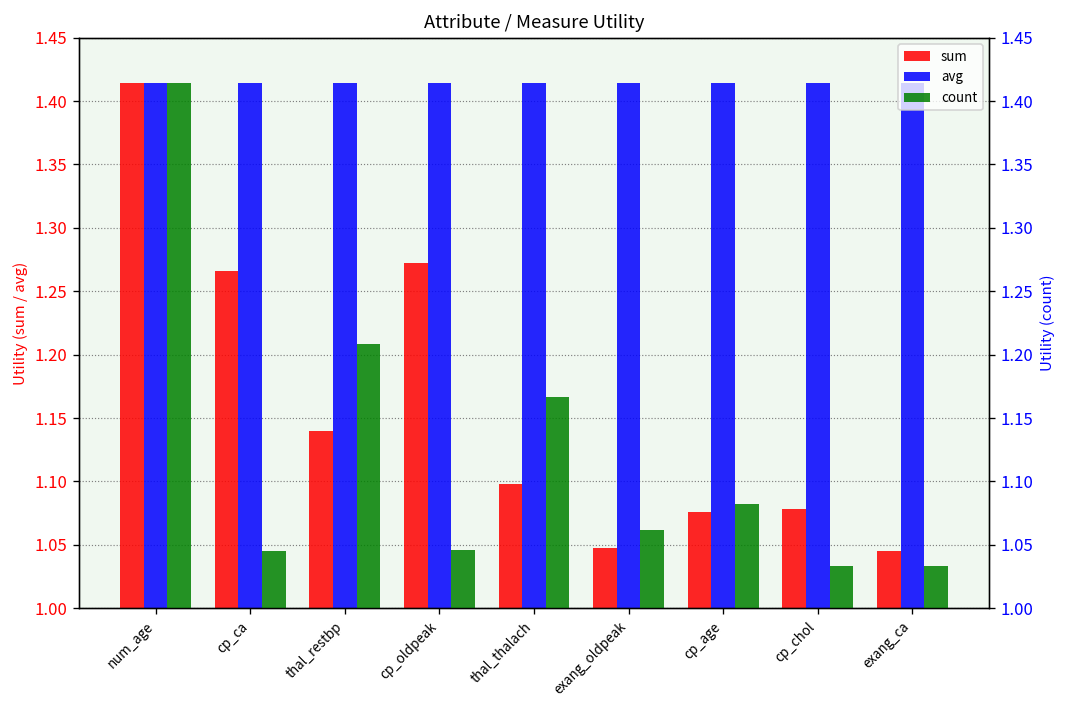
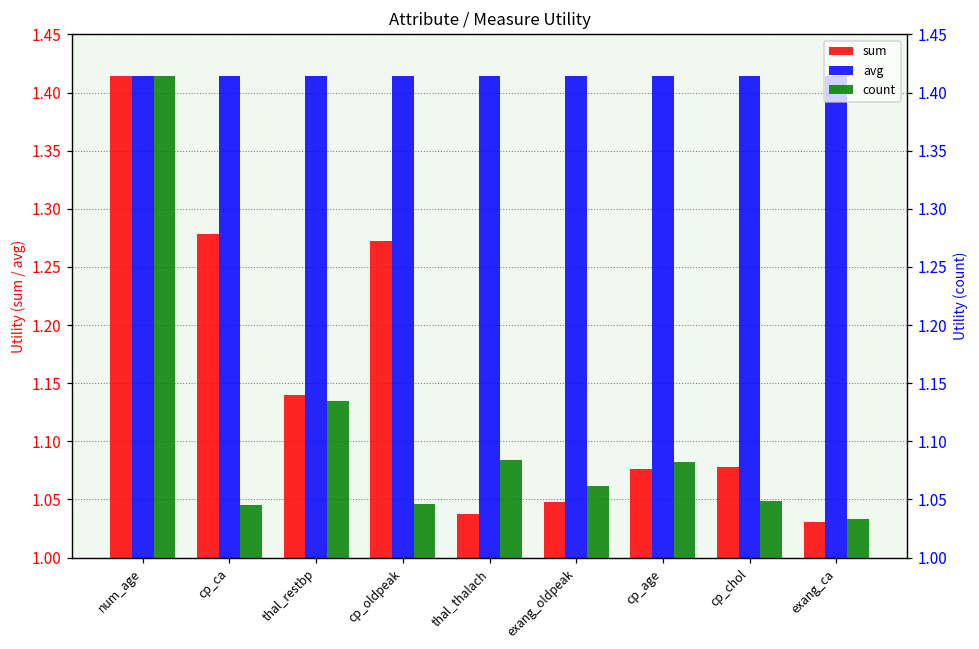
sum, cp_ca: 1.266 -> 1.278
sum, thal_thalach: 1.098 -> 1.037
sum, exang_ca: 1.045 -> 1.031
count, thal_restbp: 1.209 -> 1.135
count, thal_thalach: 1.167 -> 1.084
count, cp_chol: 1.034 -> 1.049
